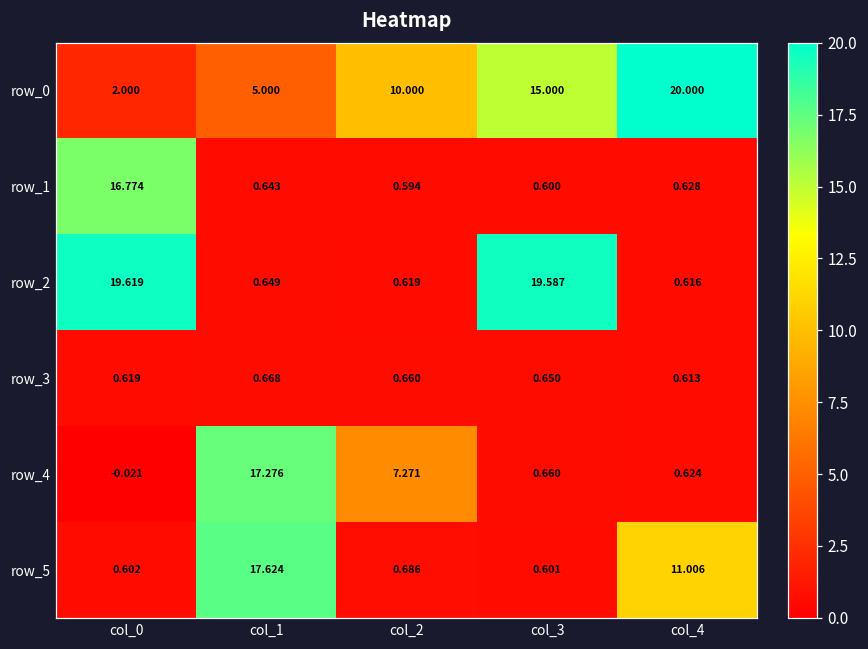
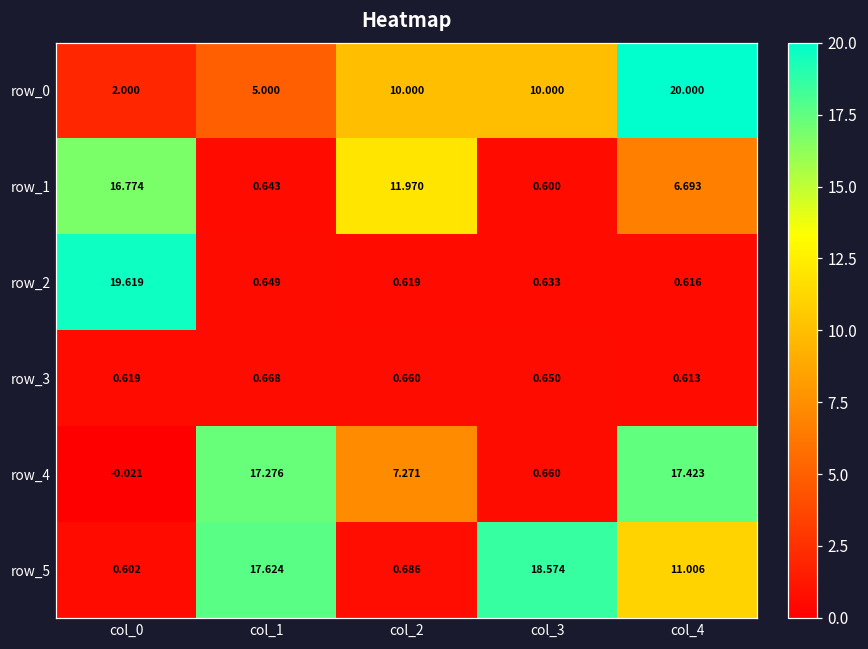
row_0, col_3: 15.000 -> 10.000
row_1, col_2: 0.594 -> 11.970
row_1, col_4: 0.628 -> 6.693
row_2, col_3: 19.587 -> 0.633
row_4, col_4: 0.624 -> 17.423
row_5, col_3: 0.601 -> 18.574
